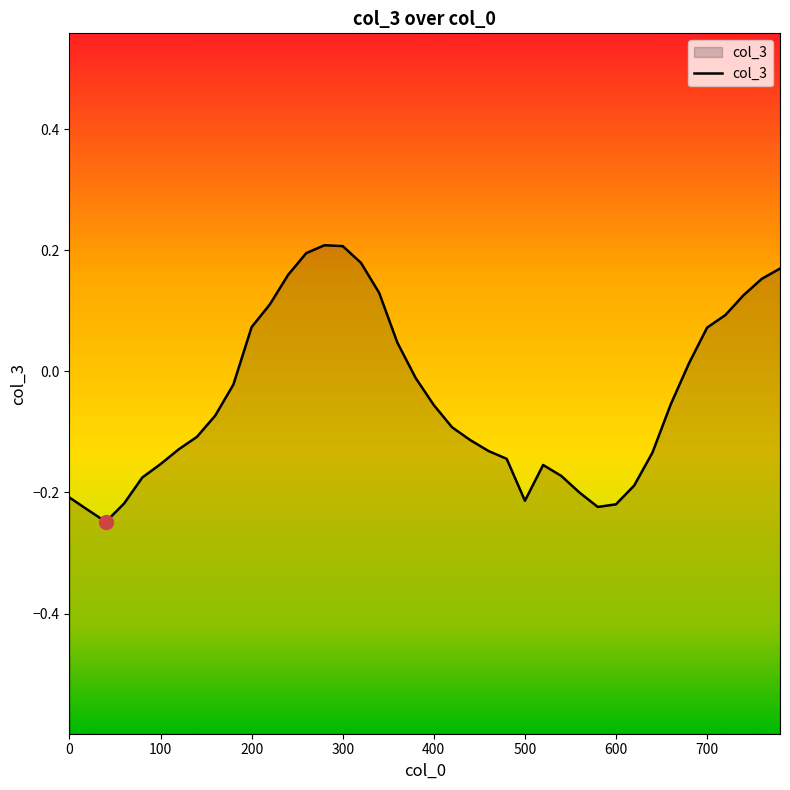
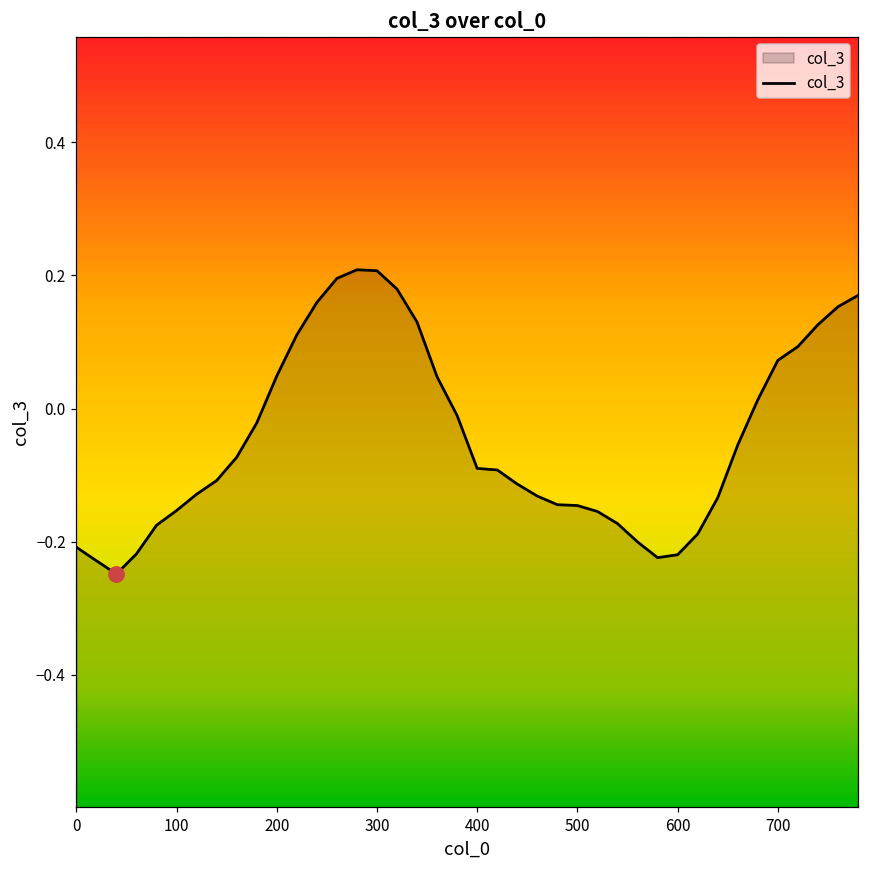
col_3, 200: 0.07 -> 0.05
col_3, 400: -0.06 -> -0.09
col_3, 500: -0.21 -> -0.15
